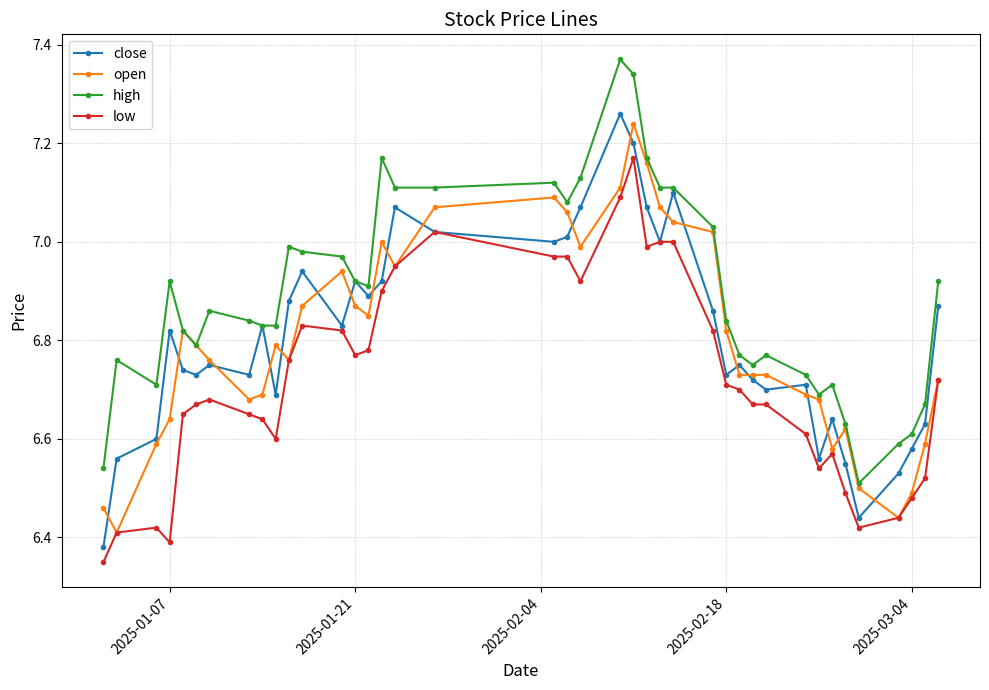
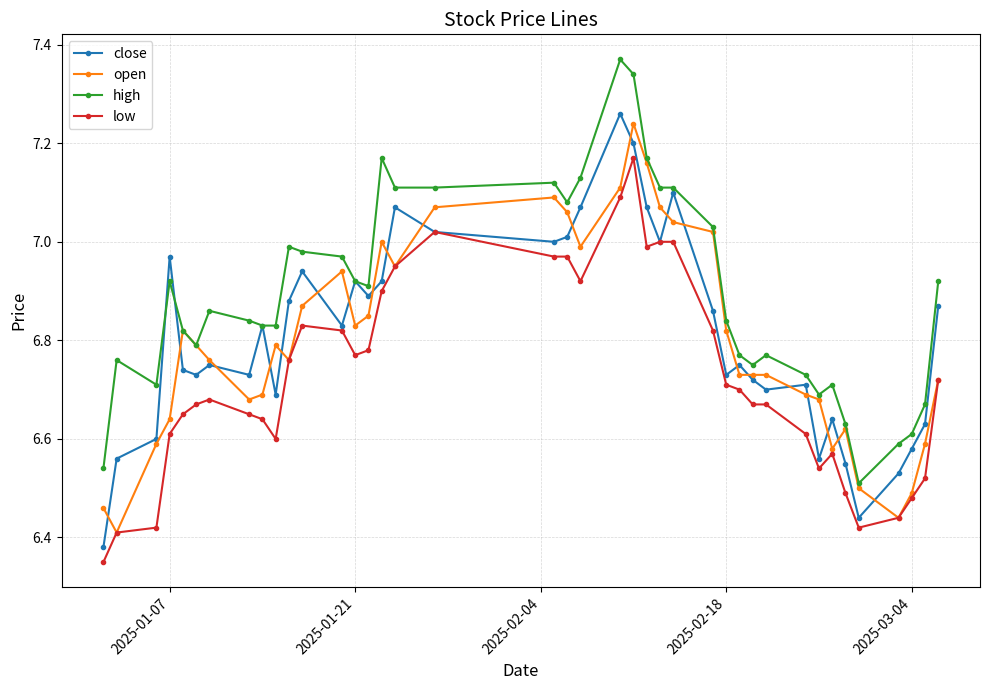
close, 2025-01-07: 6.82 -> 6.97
low, 2025-01-07: 6.39 -> 6.61
open, 2025-01-21: 6.87 -> 6.83
